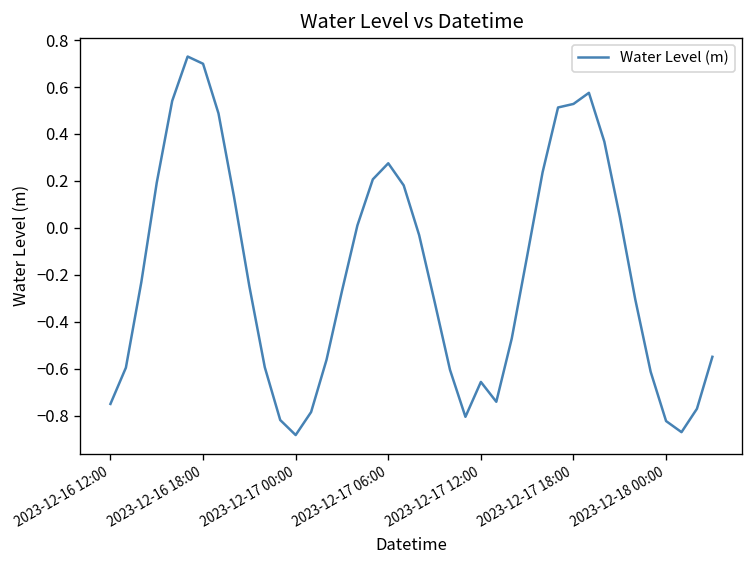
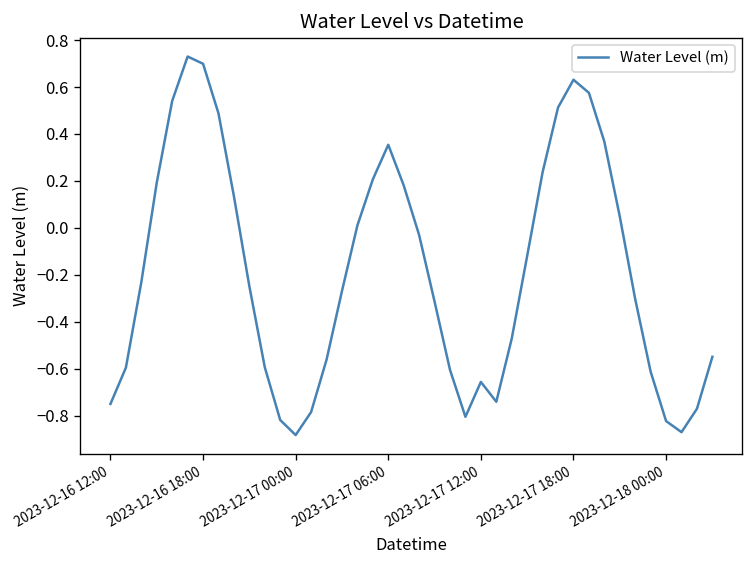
2023-12-17 06:00: 0.28 -> 0.35
2023-12-17 18:00: 0.53 -> 0.63
